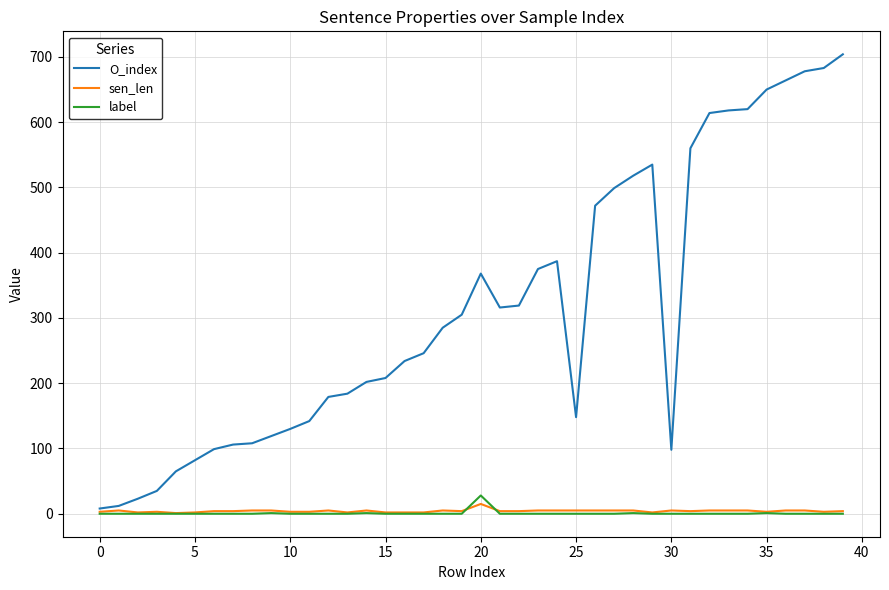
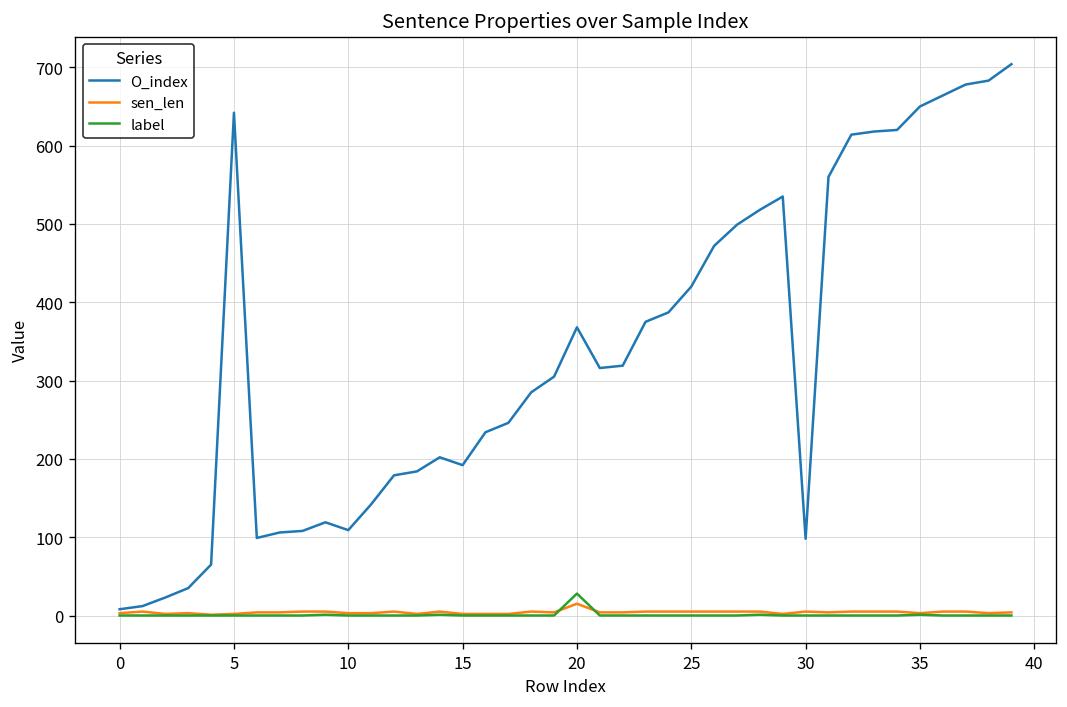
O_index, 5: 80 -> 640
O_index, 10: 130 -> 110
O_index, 15: 210 -> 190
O_index, 25: 150 -> 420
